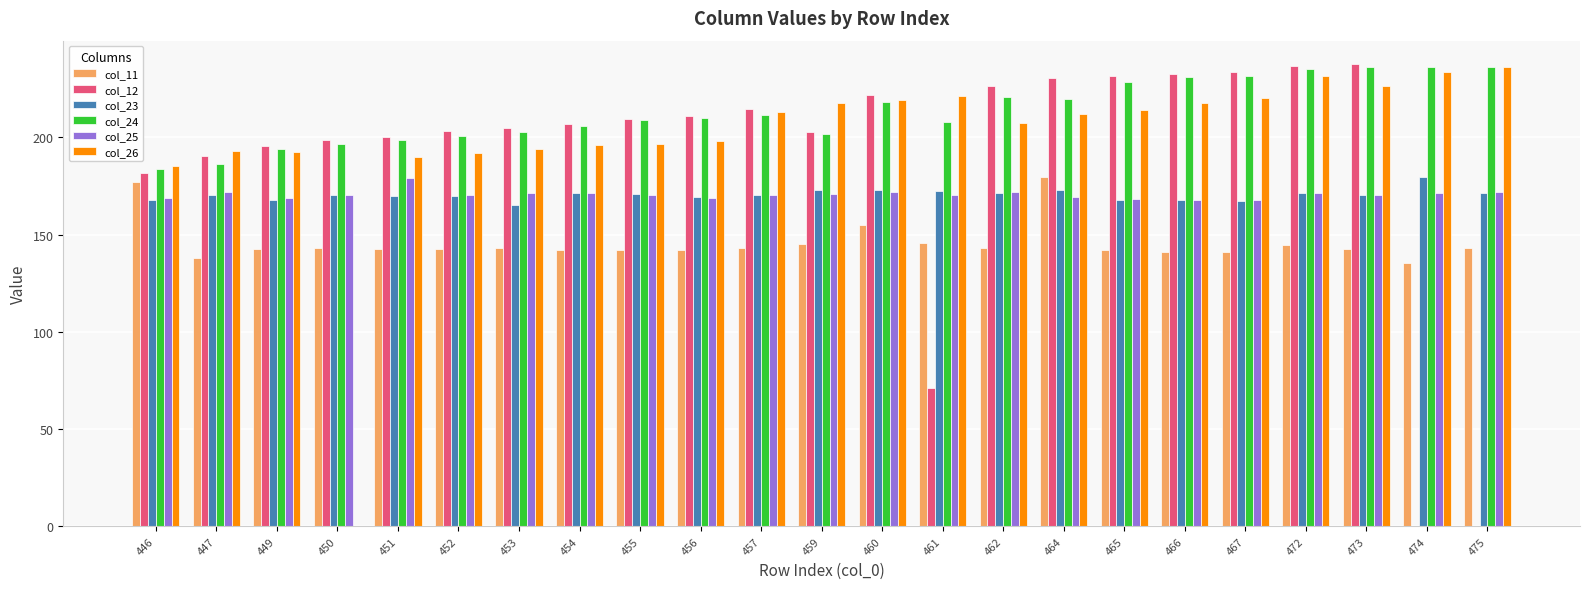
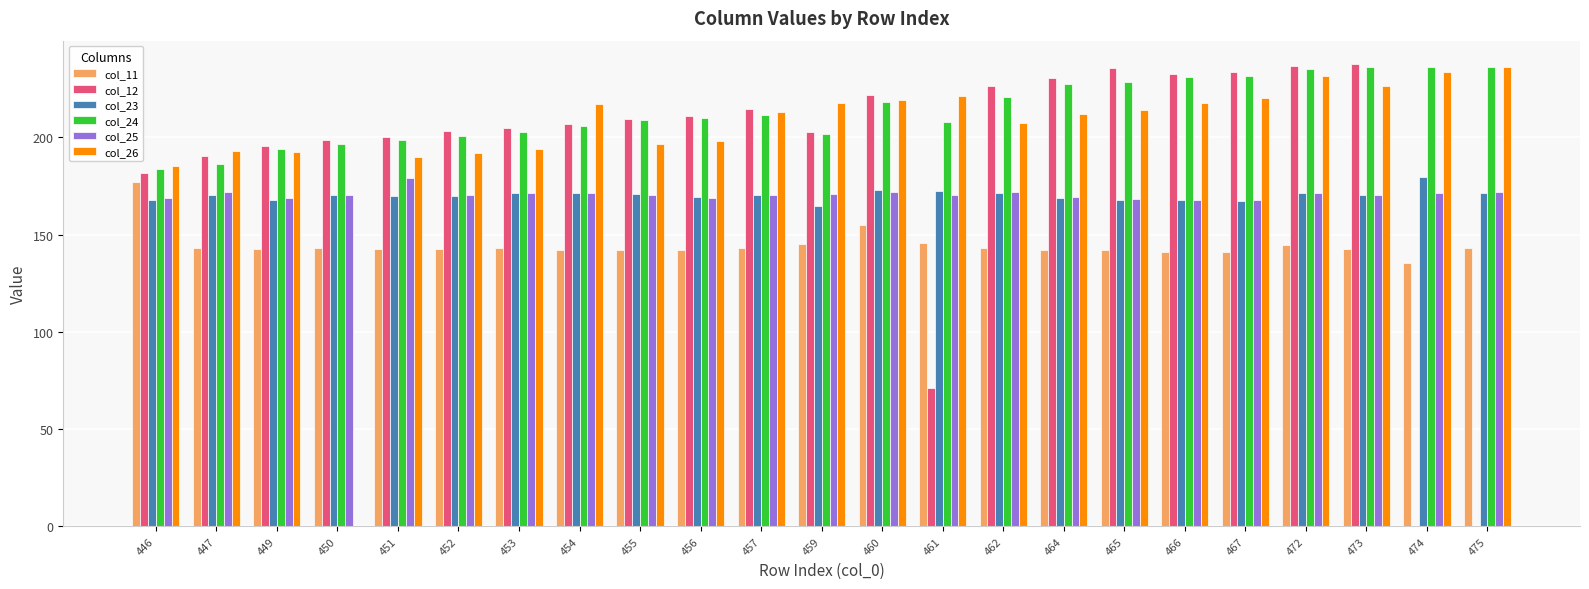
col_11, 447: 138 -> 143
col_23, 453: 165 -> 172
col_26, 454: 196 -> 217
col_23, 459: 173 -> 165
col_11, 464: 180 -> 142
col_23, 464: 173 -> 169
col_24, 464: 220 -> 227
col_12, 465: 232 -> 236
